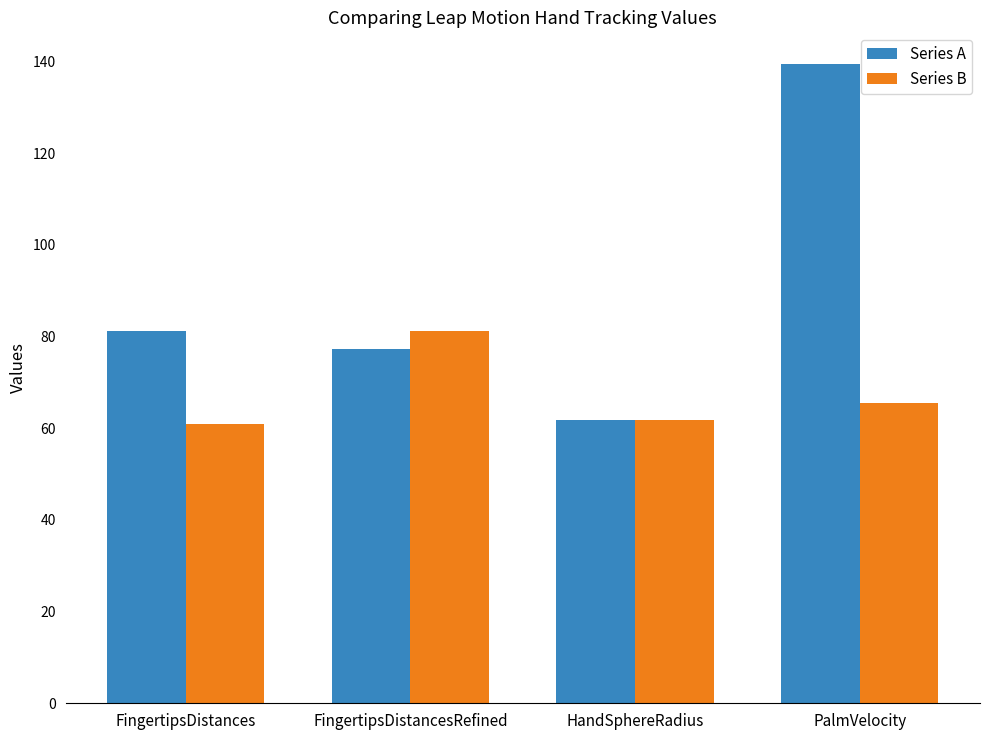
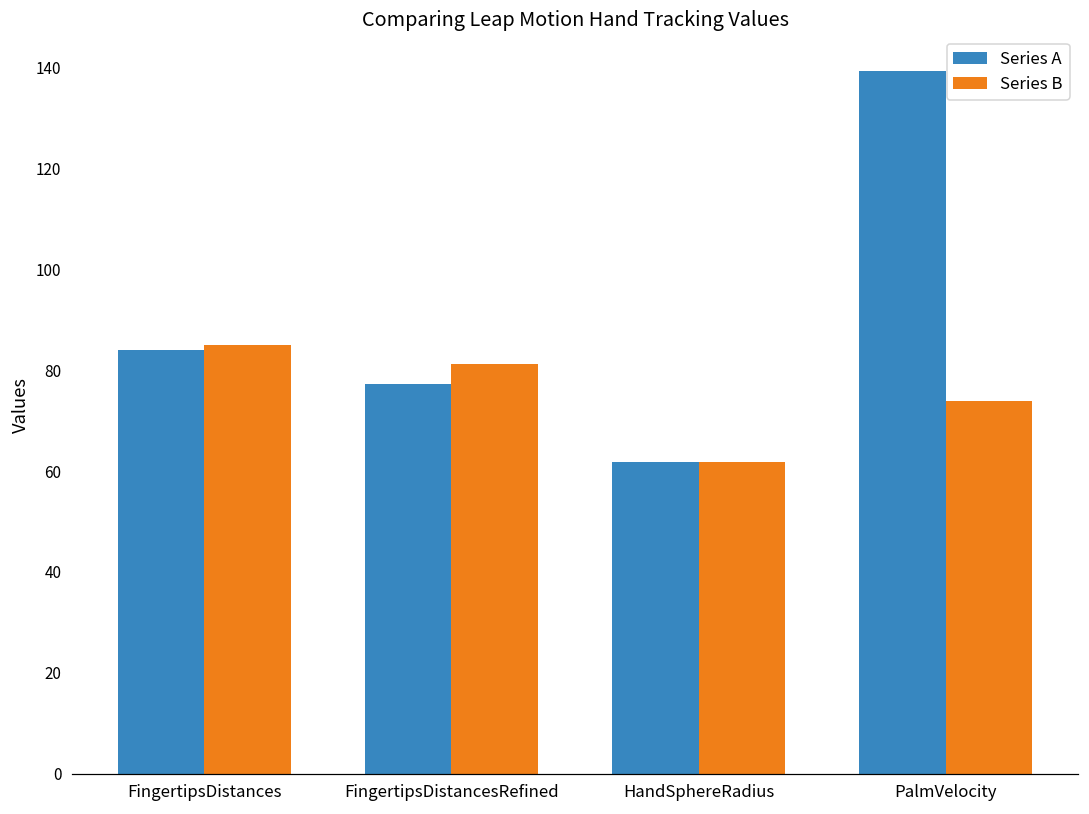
Series A, FingertipsDistances: 81 -> 84
Series B, FingertipsDistances: 61 -> 85
Series B, PalmVelocity: 66 -> 74
